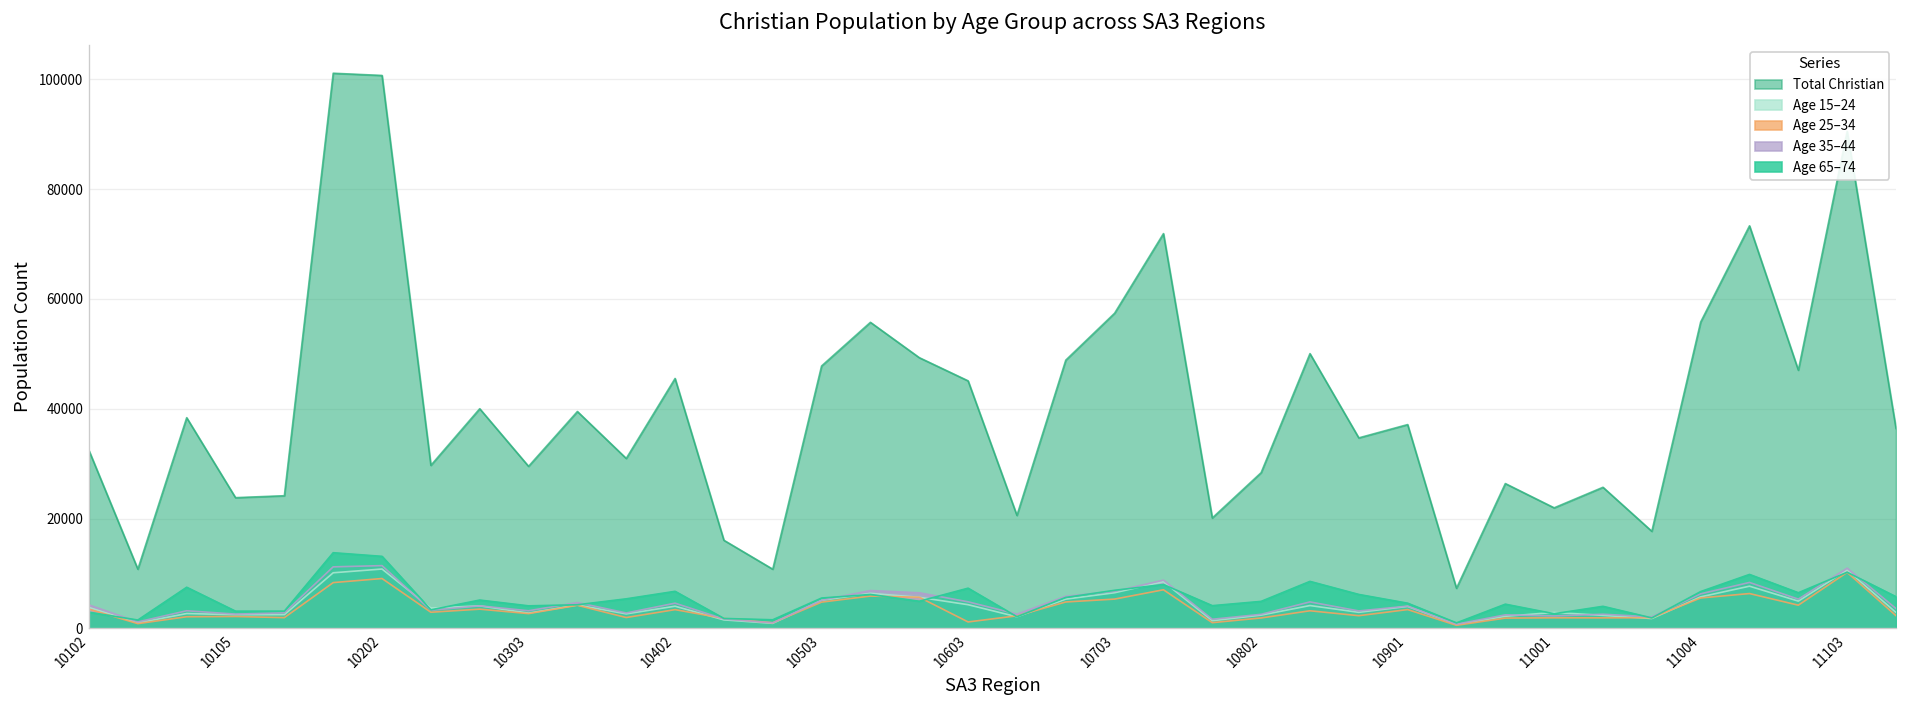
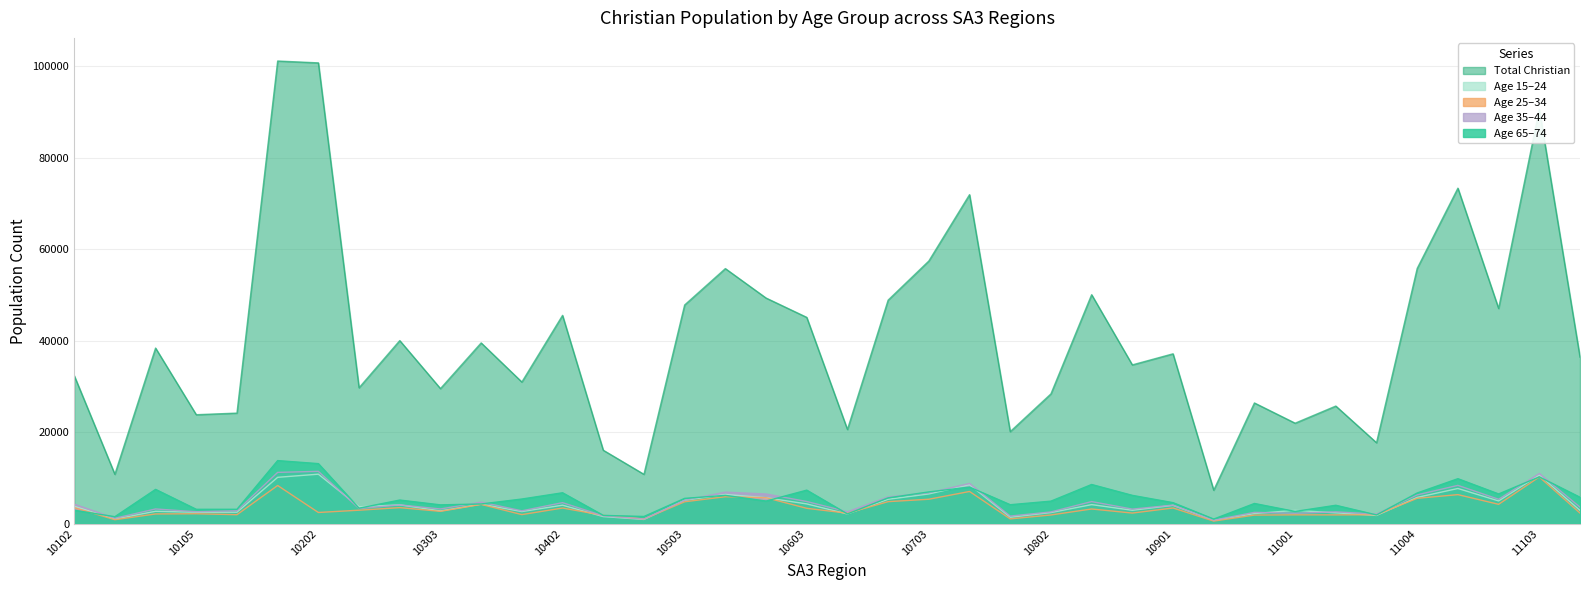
Age 25–34, 10202: 9000 -> 2000
Age 25–34, 10603: 1000 -> 3000
